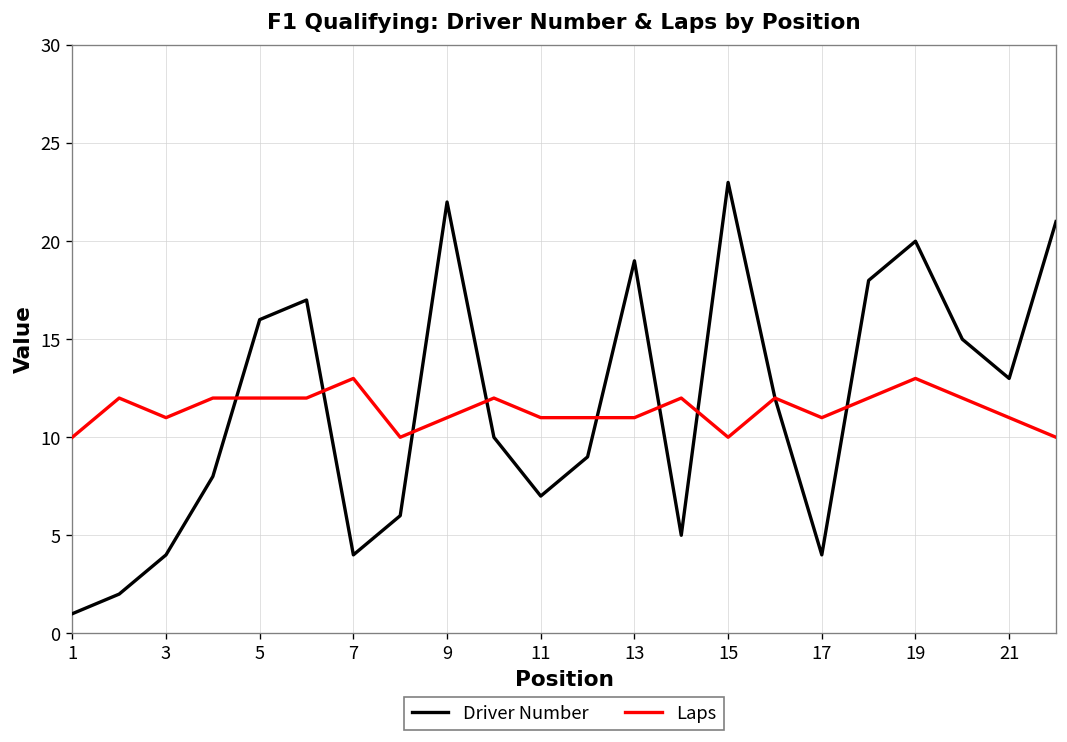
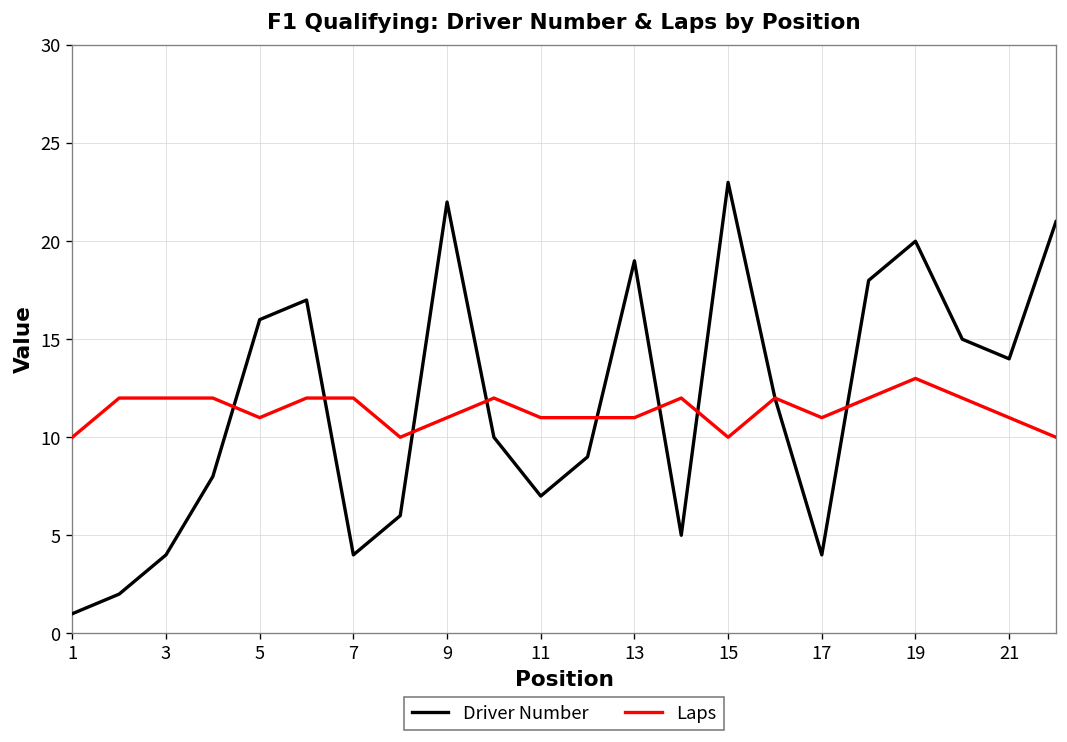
Laps, 3: 11 -> 12
Laps, 5: 12 -> 11
Laps, 7: 13 -> 12
Driver Number, 21: 13 -> 14
